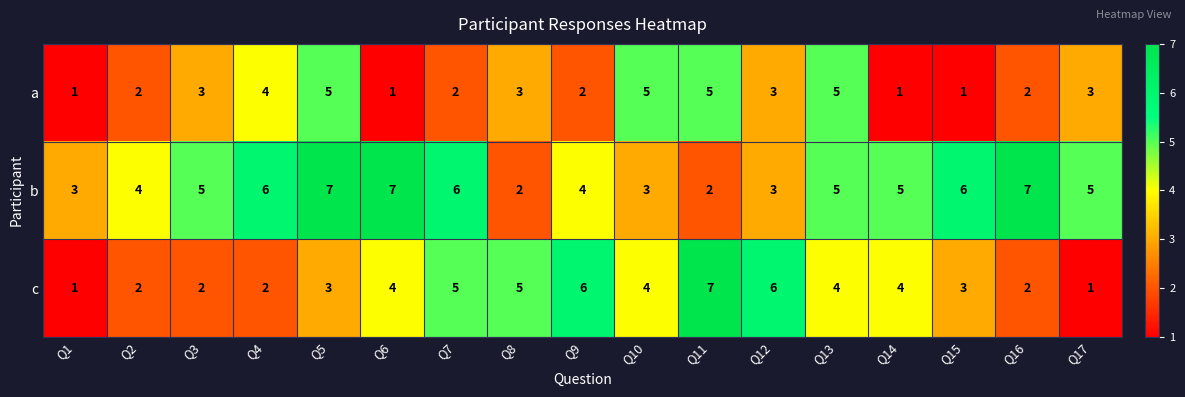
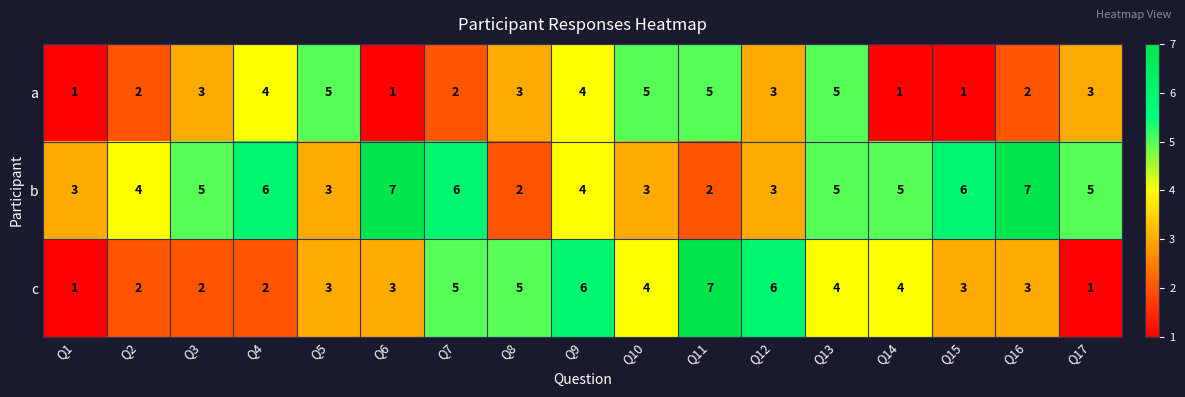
a, Q9: 2 -> 4
b, Q5: 7 -> 3
c, Q6: 4 -> 3
c, Q16: 2 -> 3
